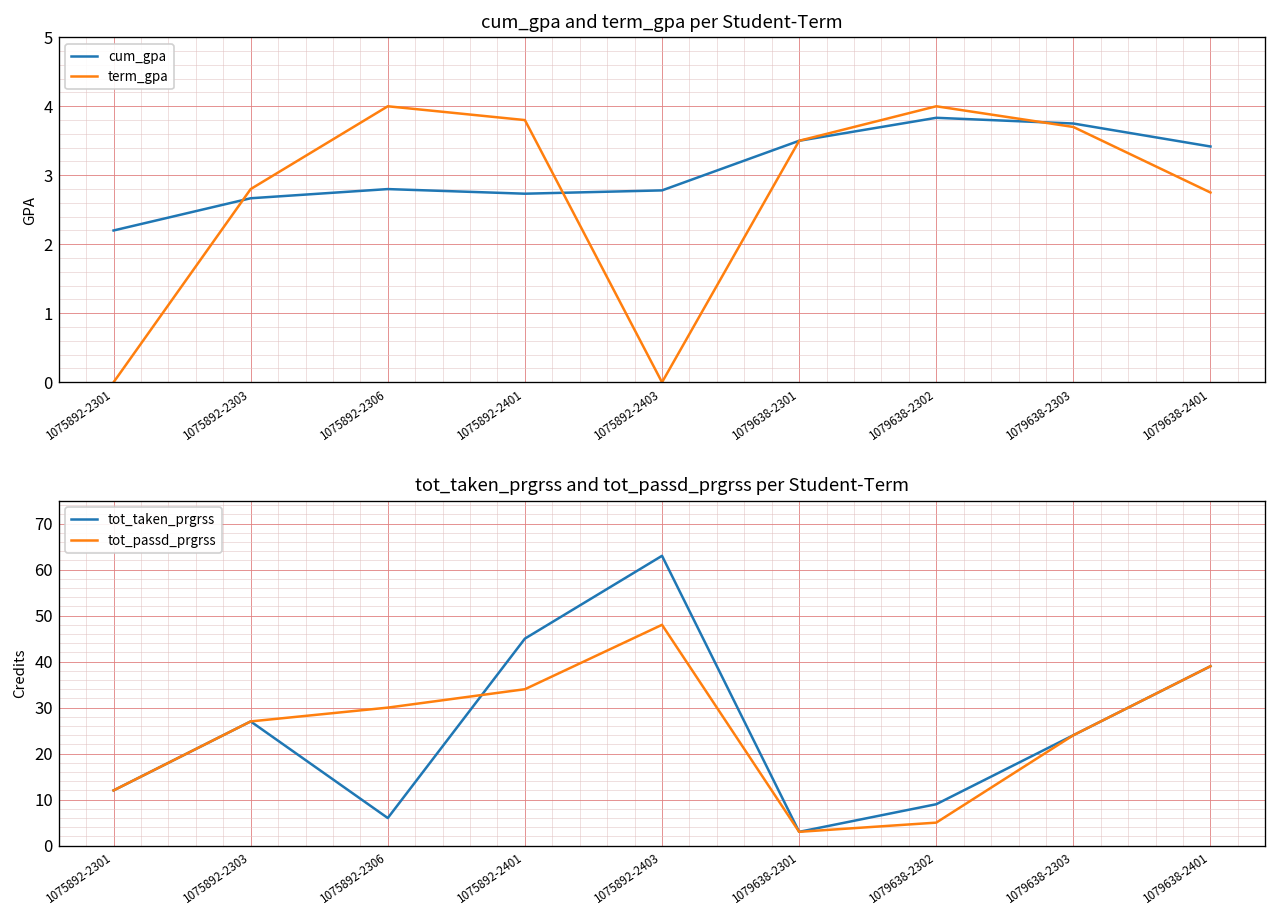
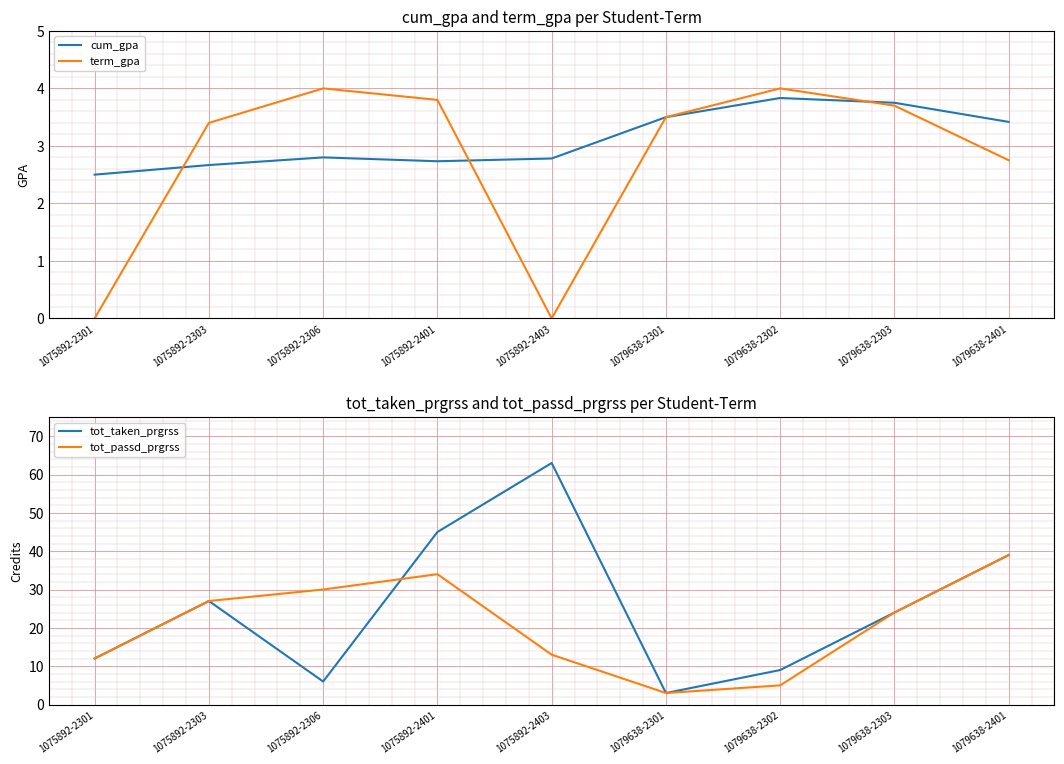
cum_gpa and term_gpa per Student-Term, cum_gpa, 1075892-2301: 2.2 -> 2.5
cum_gpa and term_gpa per Student-Term, term_gpa, 1075892-2303: 2.8 -> 3.4
tot_taken_prgrss and tot_passd_prgrss per Student-Term, tot_passd_prgrss, 1075892-2403: 48 -> 13
